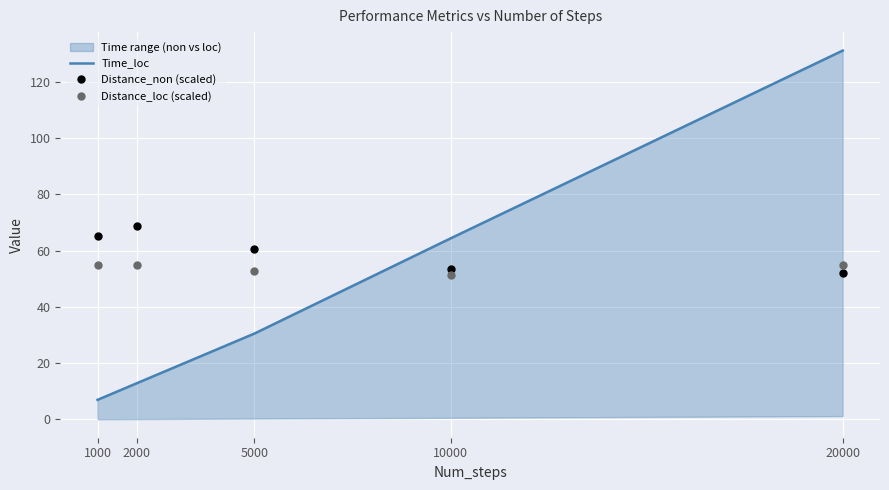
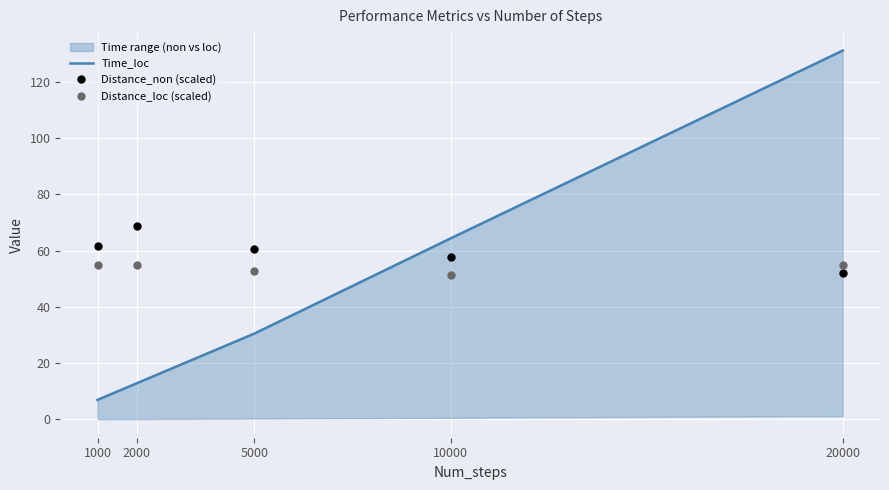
Distance_non (scaled), 1000: 65 -> 62
Distance_non (scaled), 10000: 53 -> 58
